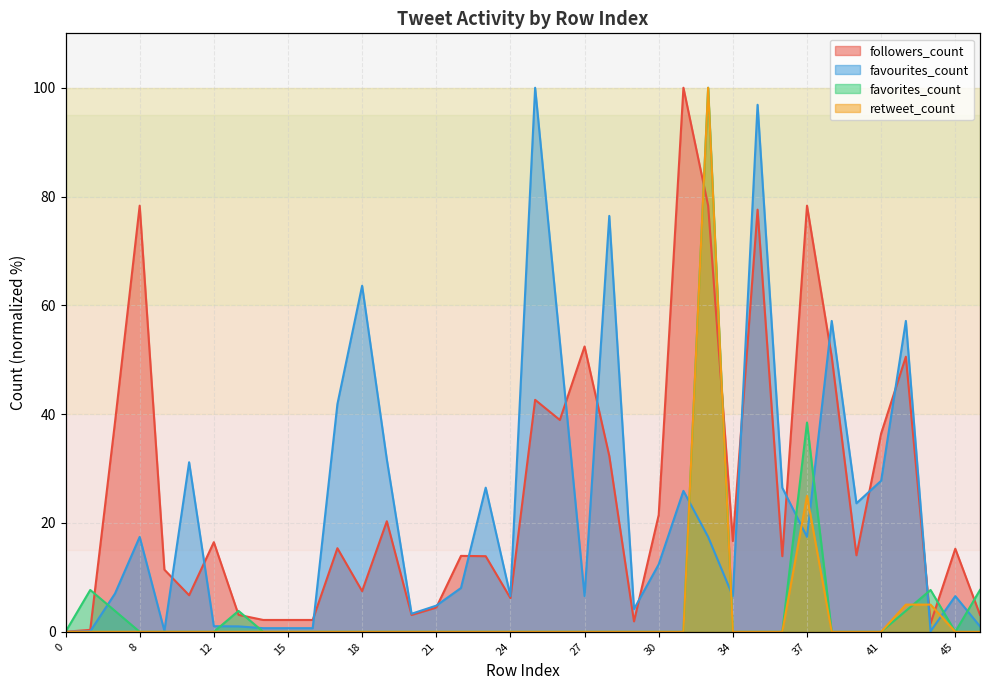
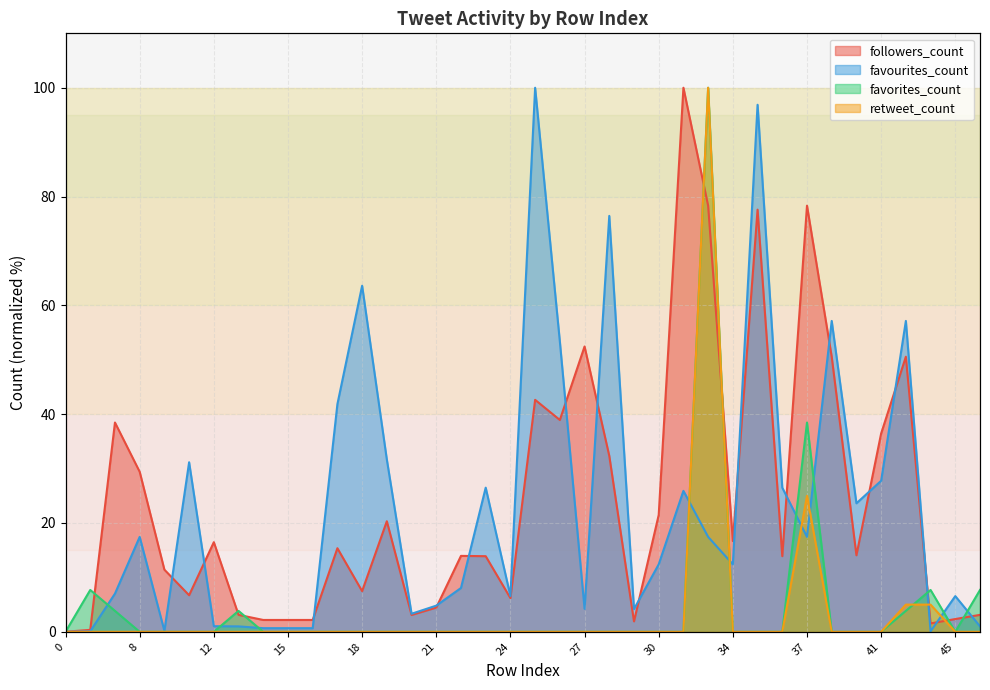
followers_count, 8: 78 -> 29
favourites_count, 27: 7 -> 4
favourites_count, 34: 7 -> 12
followers_count, 45: 15 -> 2
